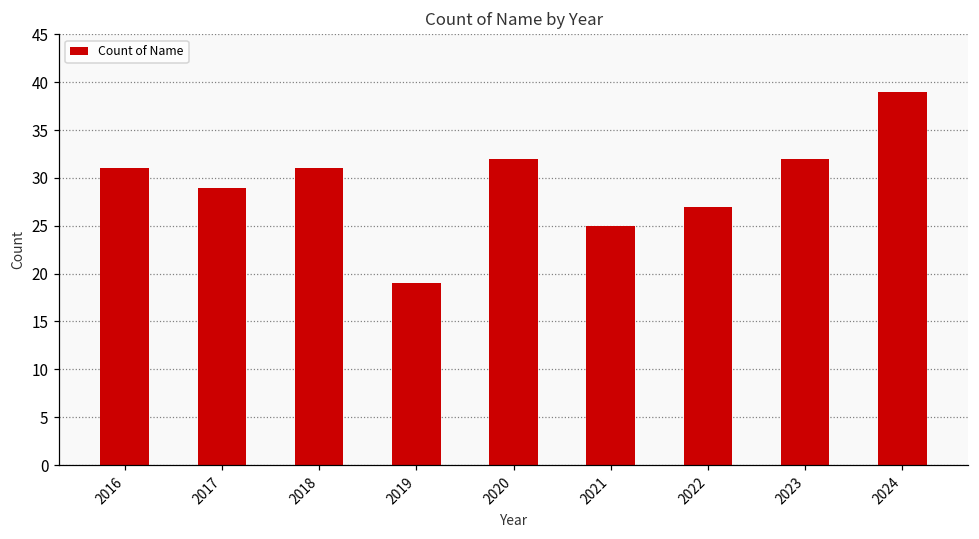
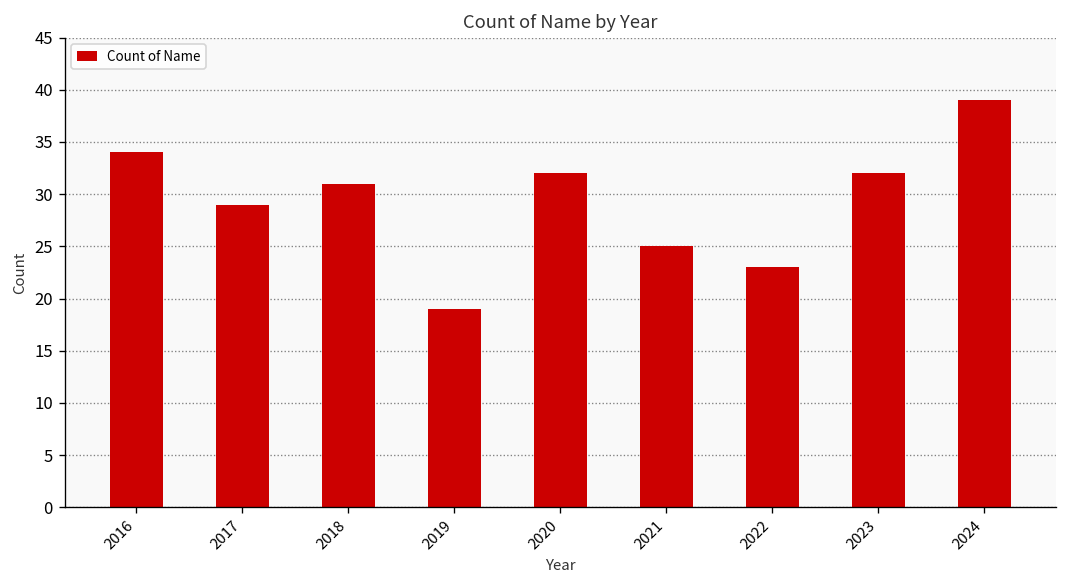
2016: 31 -> 34
2022: 27 -> 23
